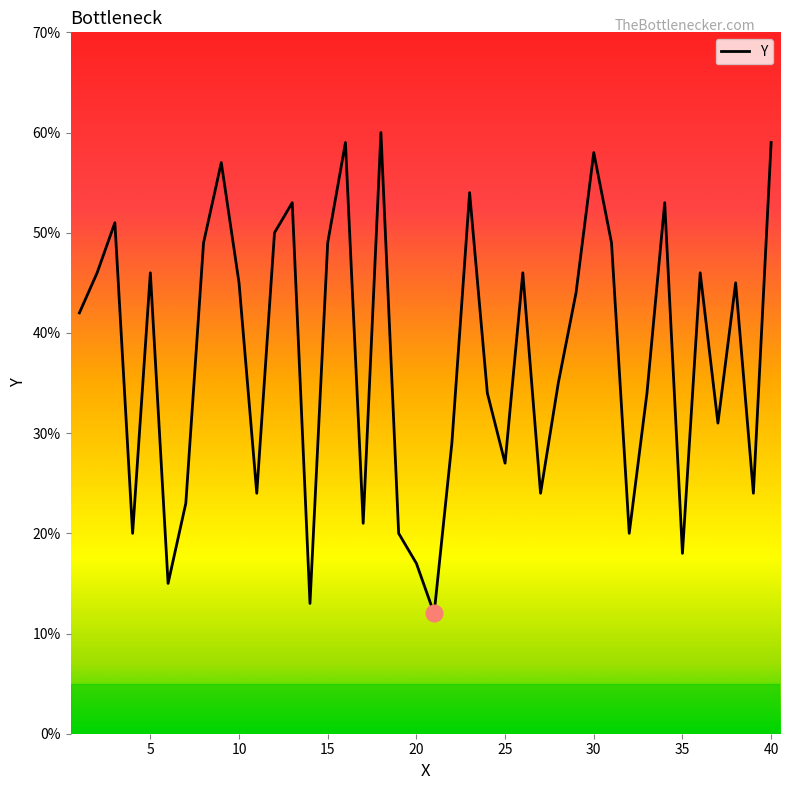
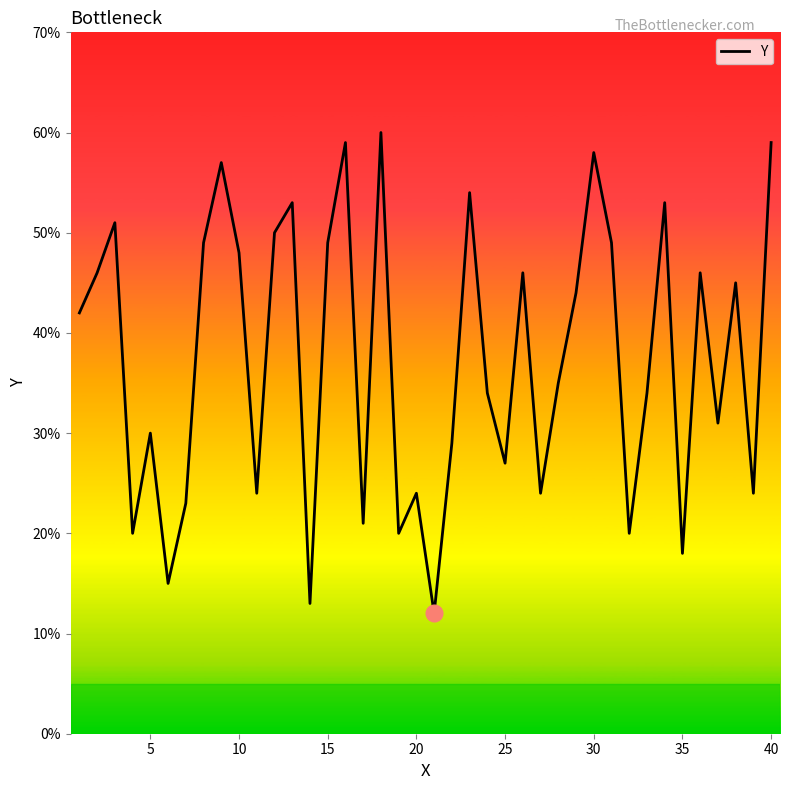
Y, 5: 46% -> 30%
Y, 10: 45% -> 48%
Y, 20: 17% -> 24%
